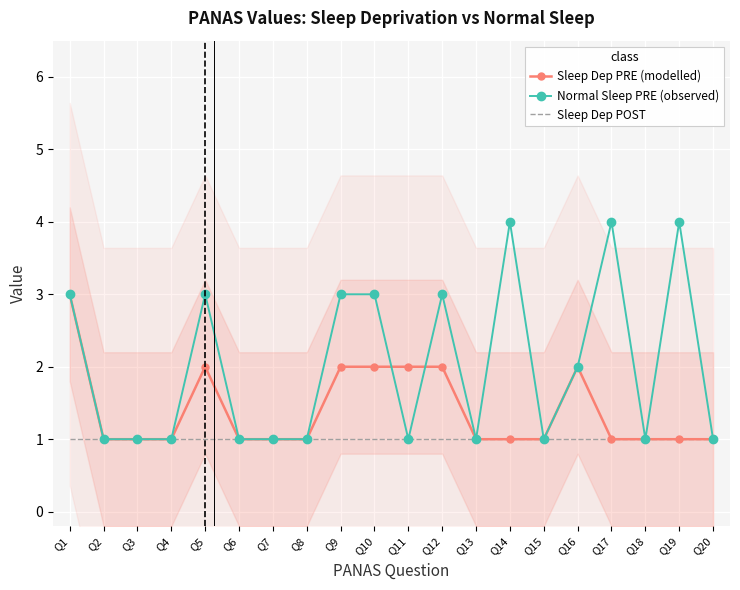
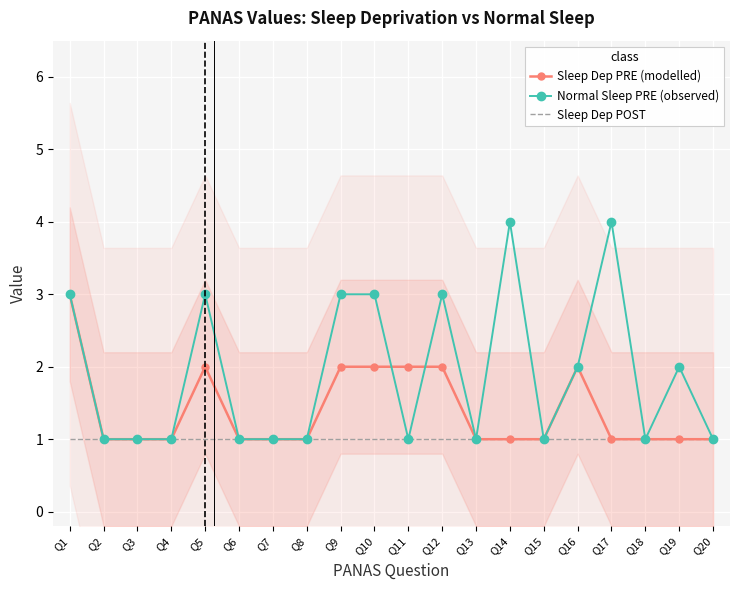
Normal Sleep PRE (observed), Q19: 4 -> 2
